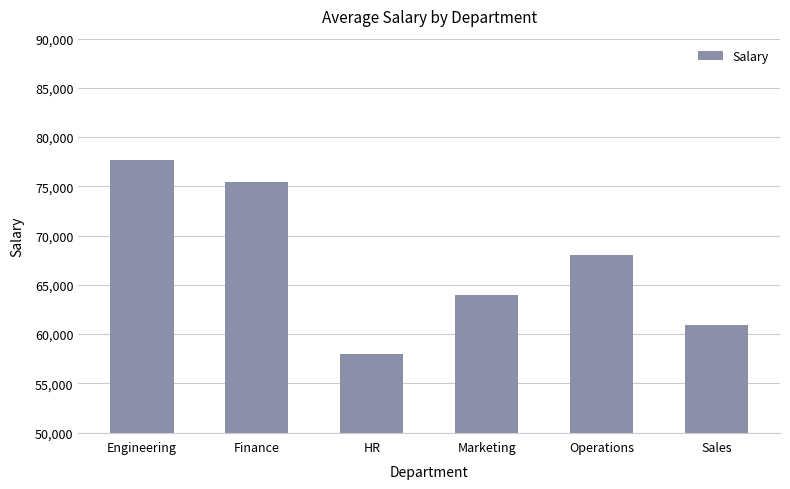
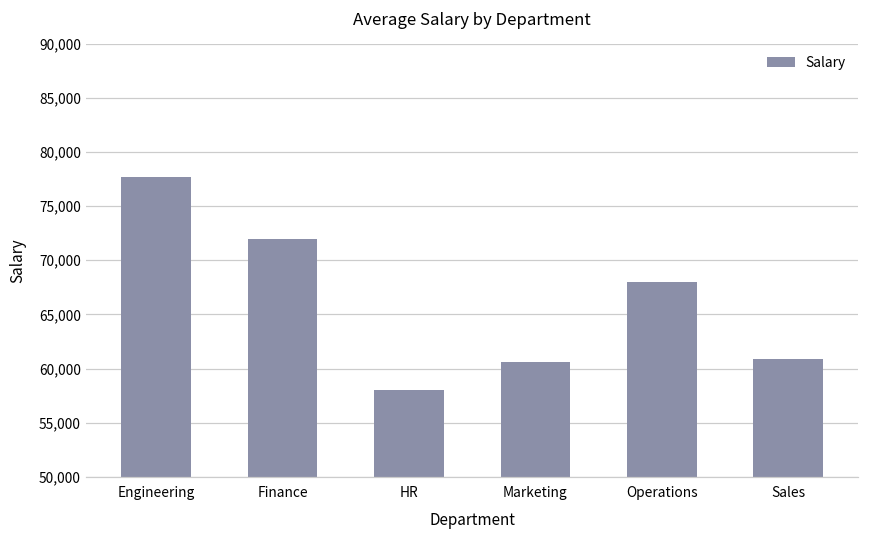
Finance: 75,000 -> 72,000
Marketing: 64,000 -> 61,000
